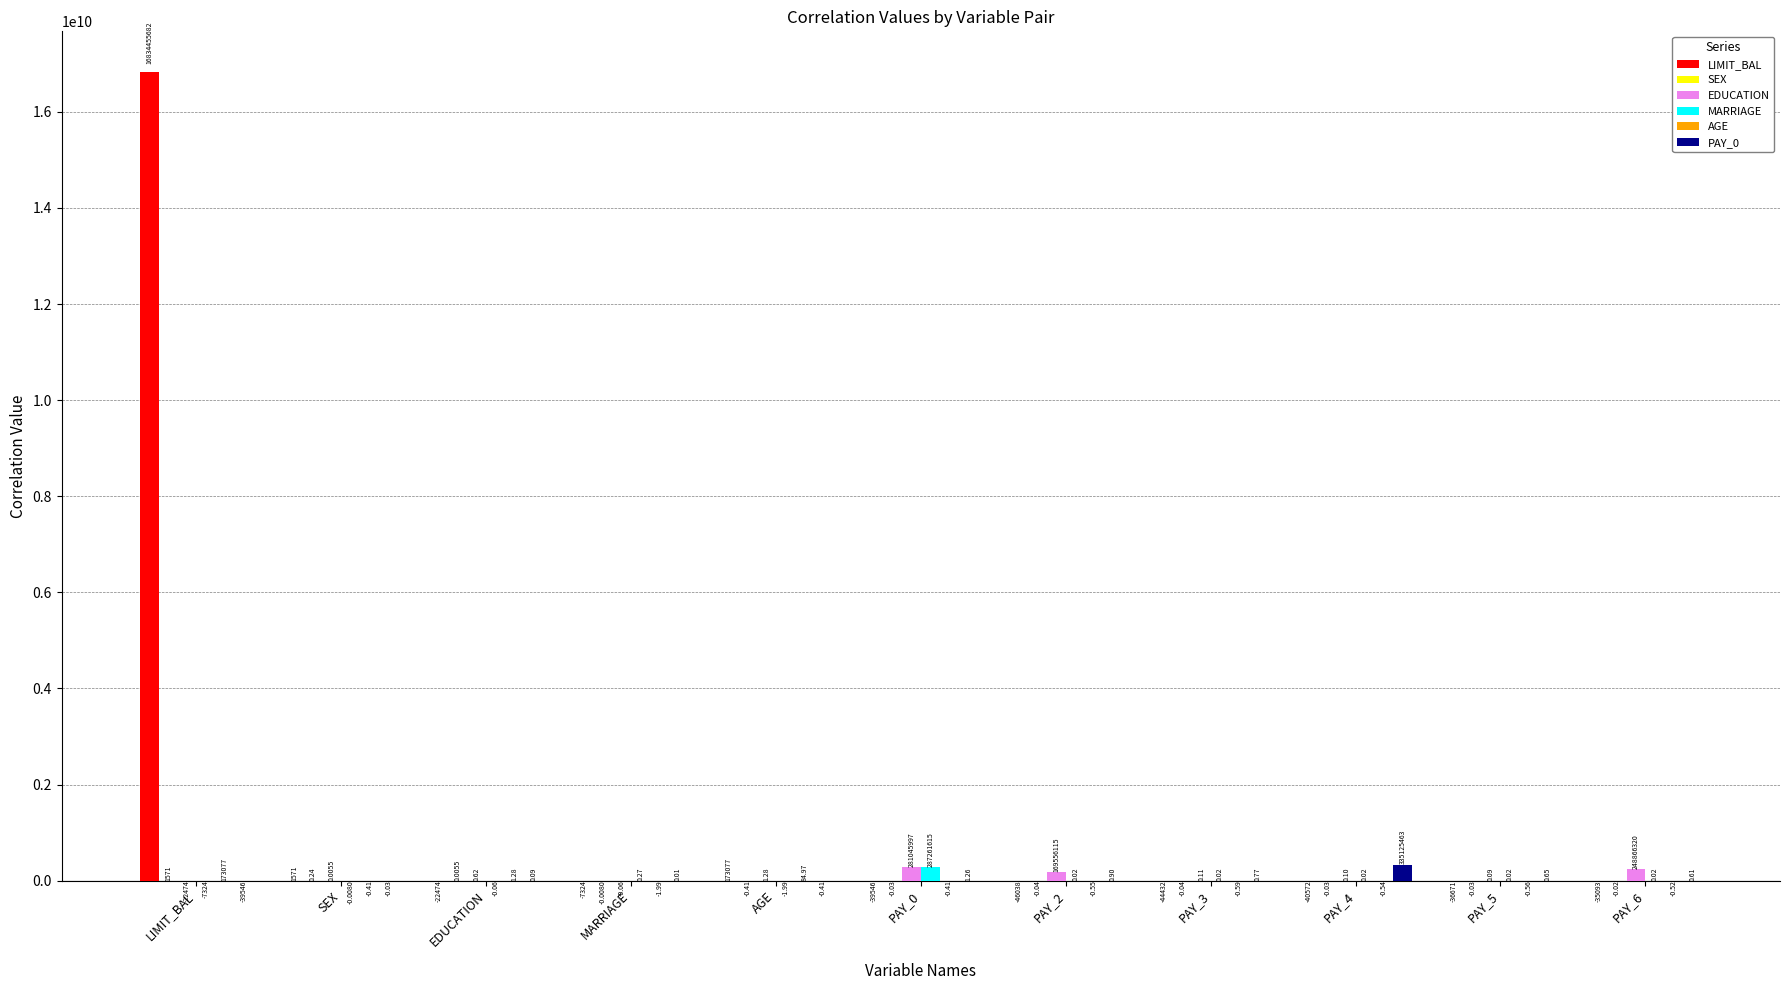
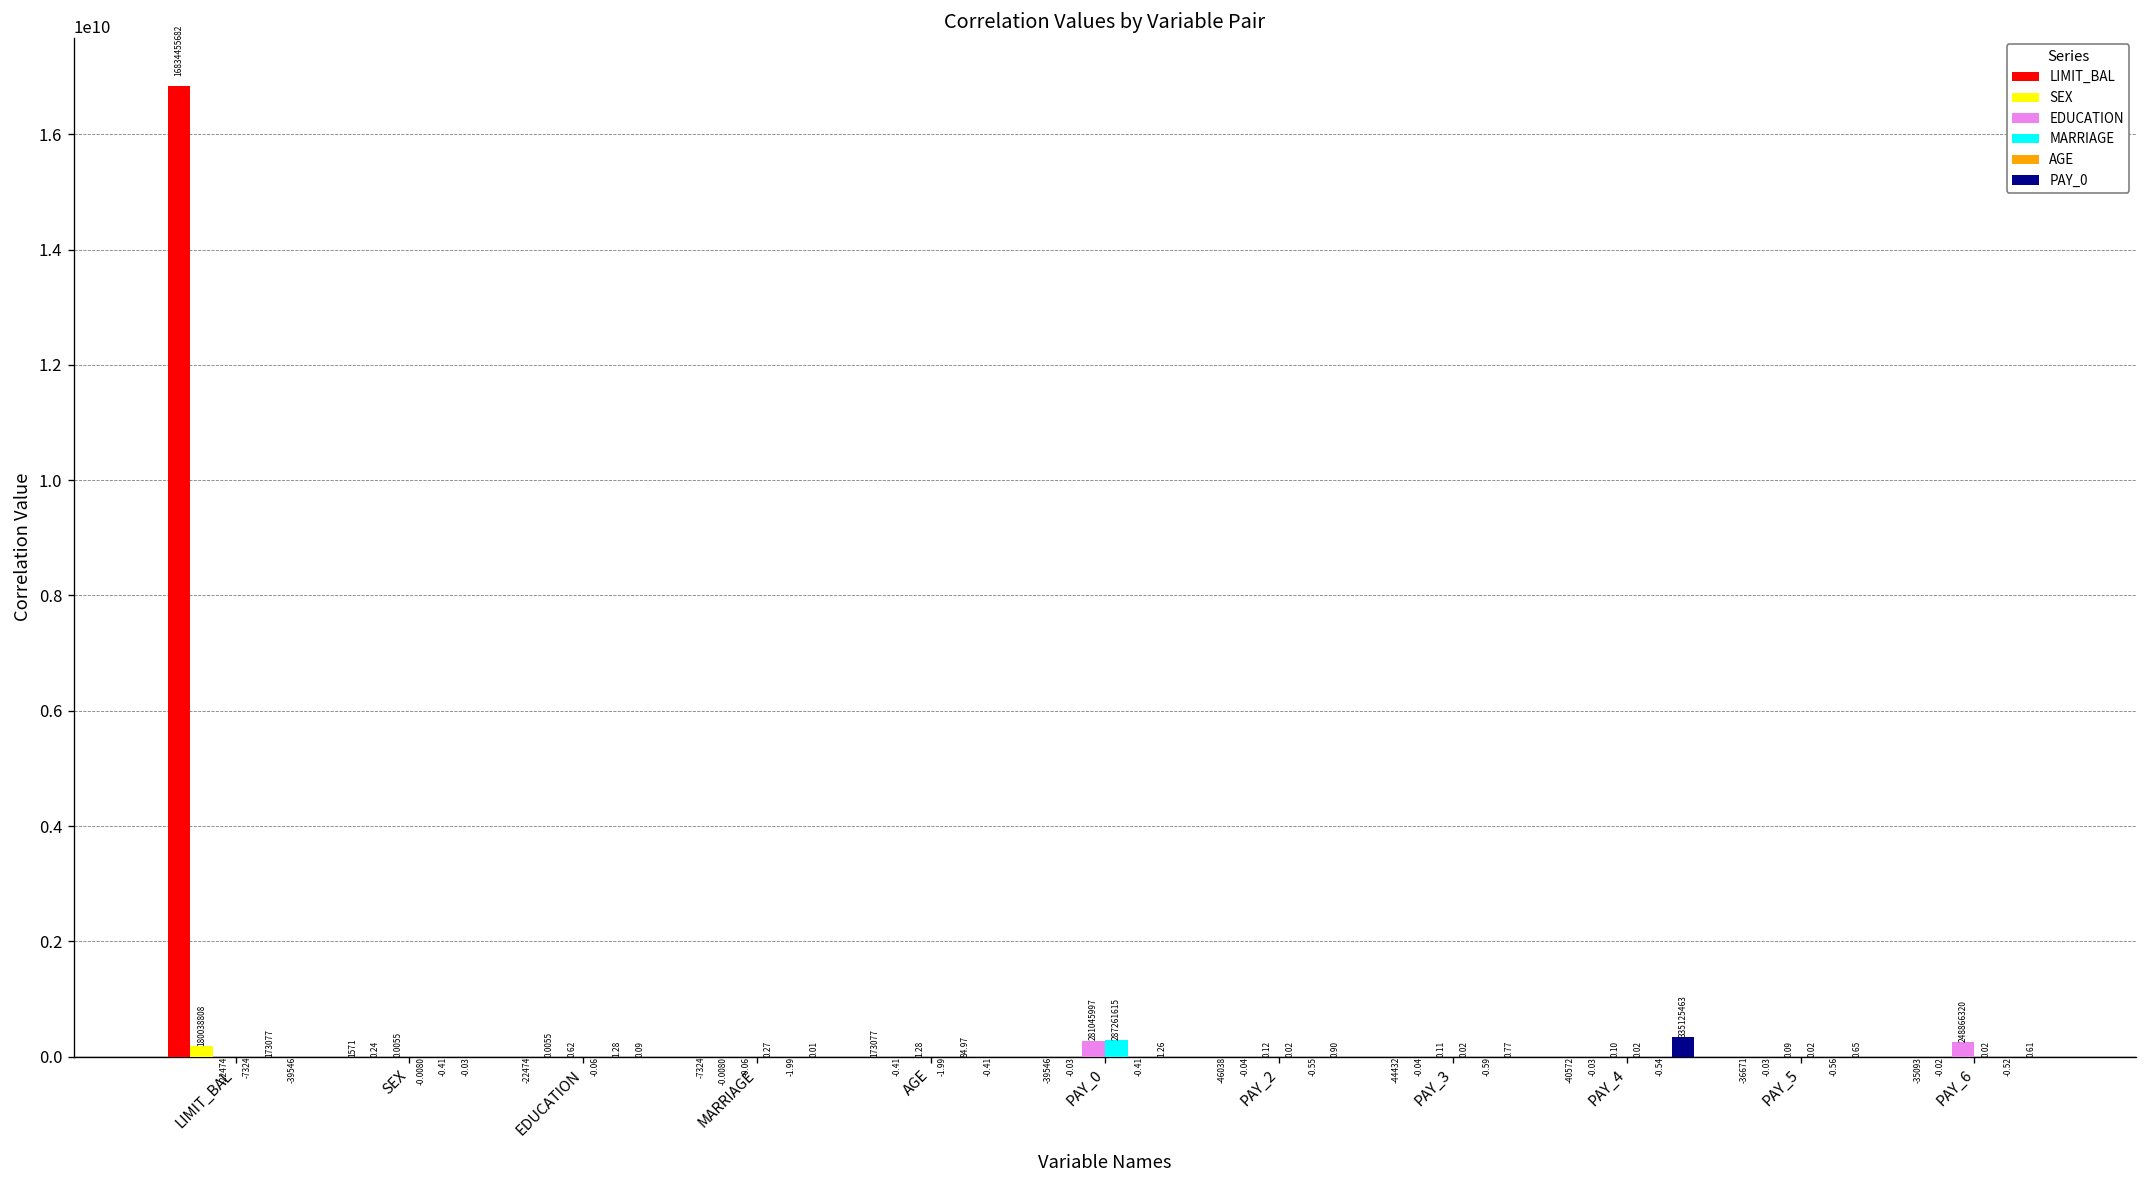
SEX, LIMIT_BAL: 1571 -> 180038808
EDUCATION, PAY_2: 169556115 -> 0.12
